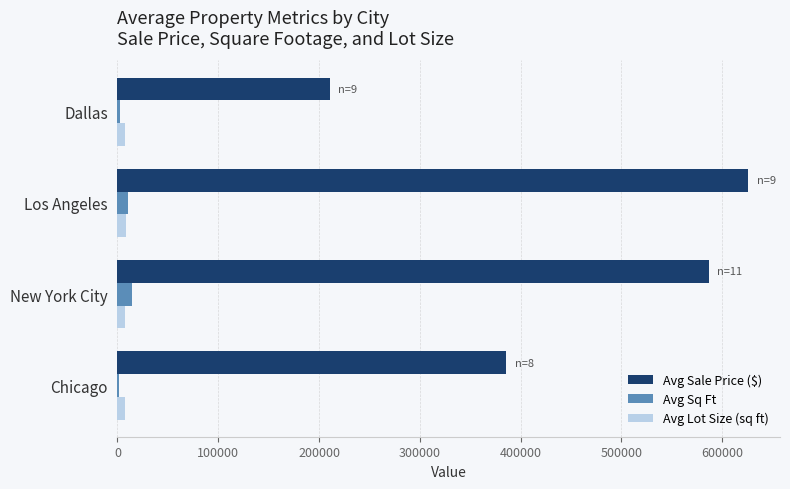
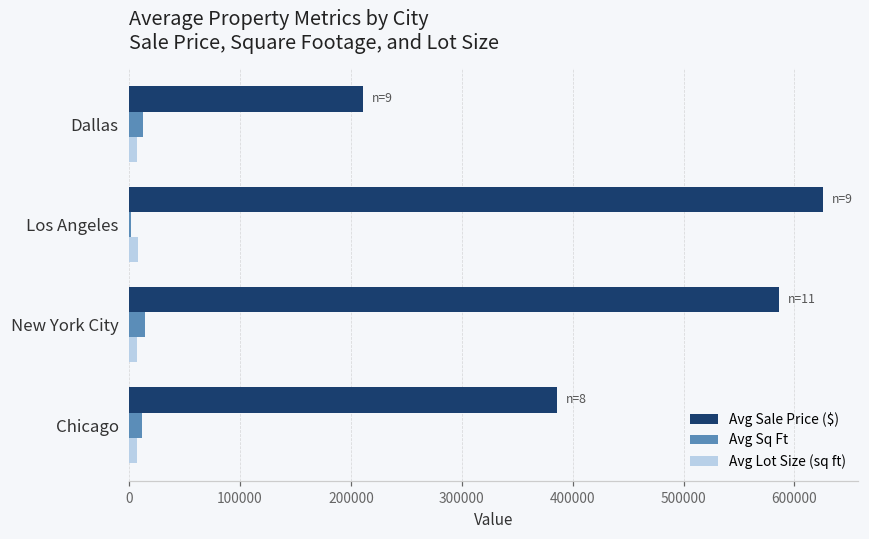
Avg Sq Ft, Dallas: 2000 -> 13000
Avg Sq Ft, Los Angeles: 11000 -> 2000
Avg Sq Ft, Chicago: 2000 -> 12000
